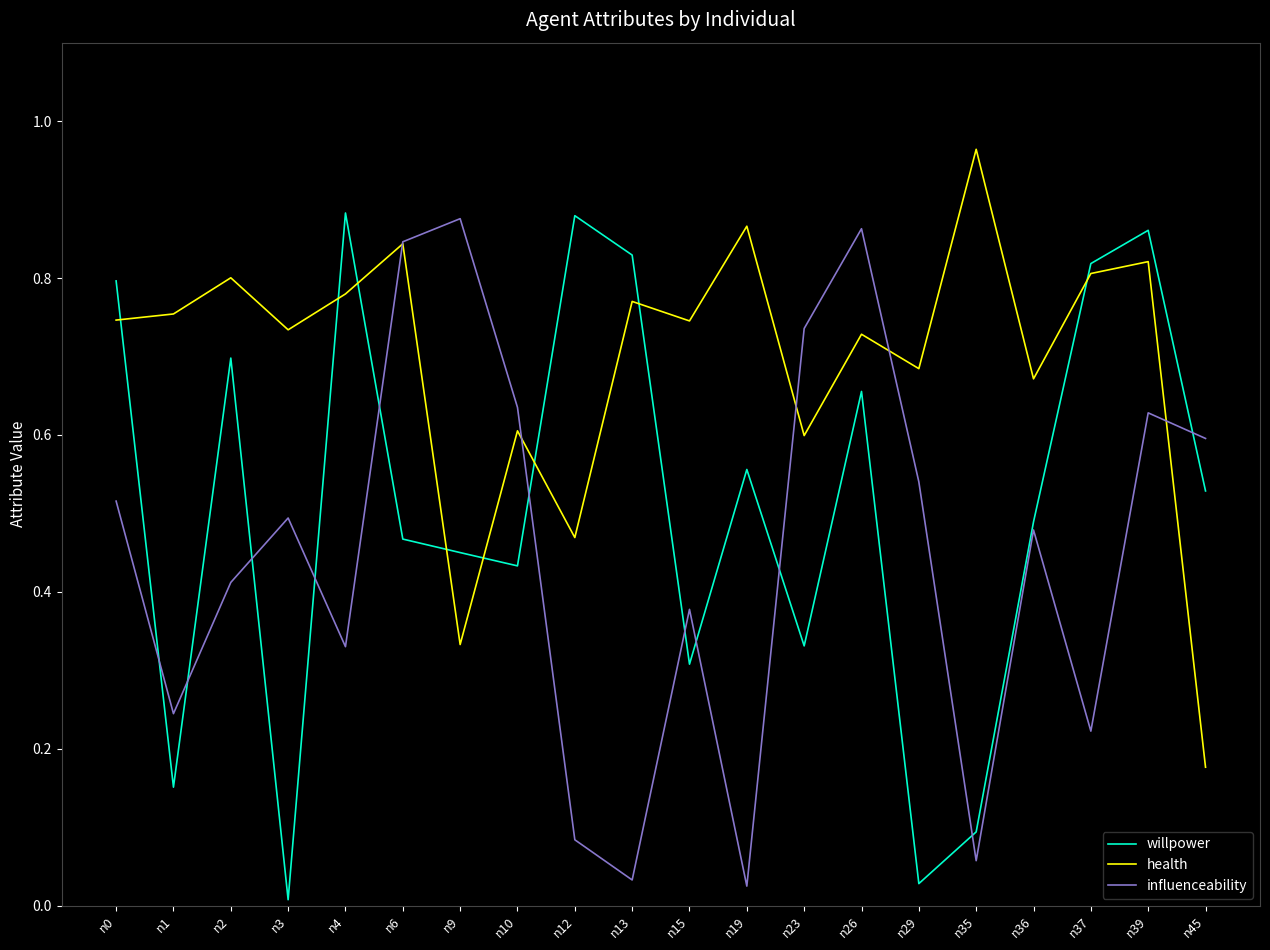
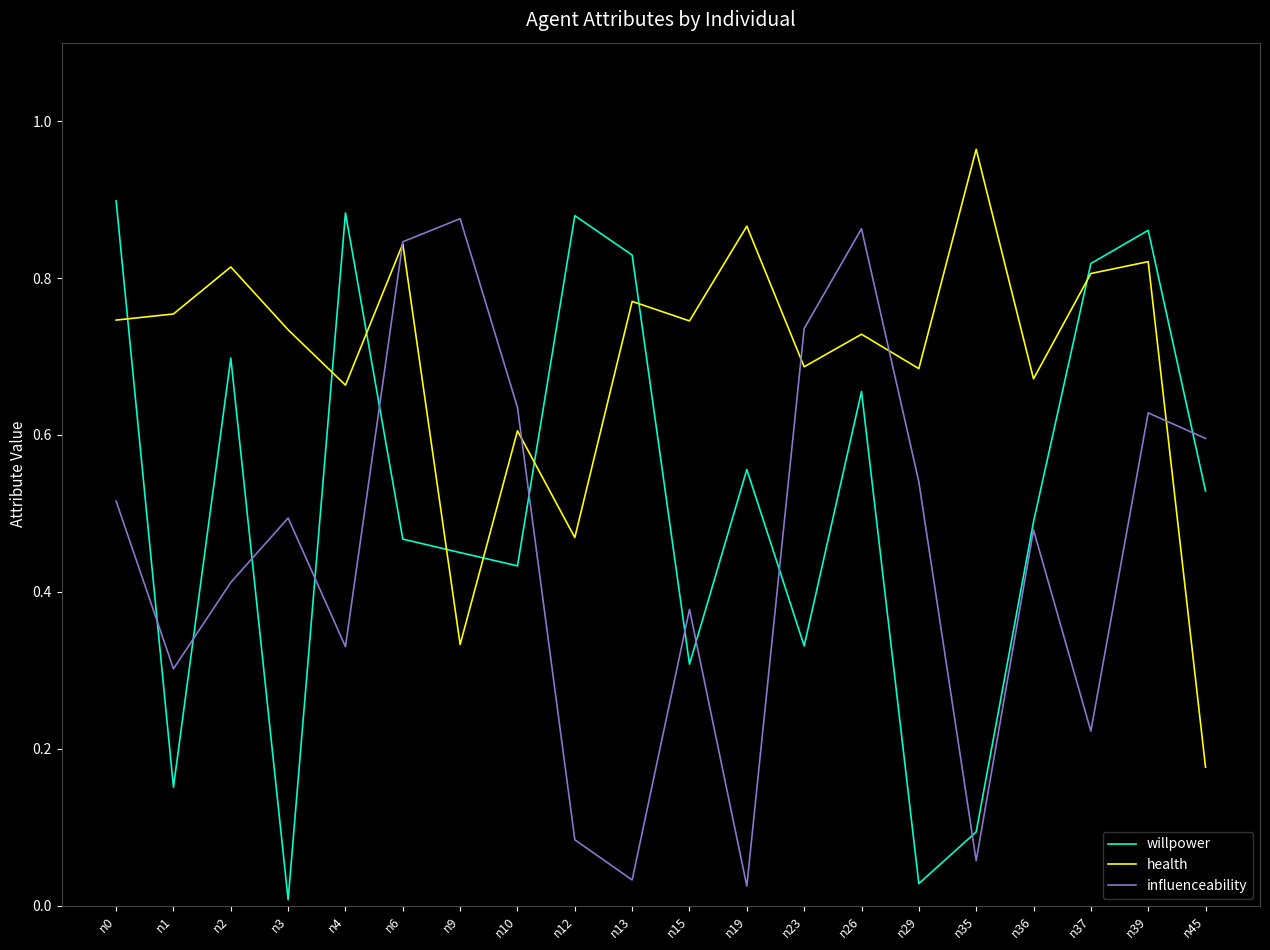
willpower, n0: 0.80 -> 0.90
influenceability, n1: 0.24 -> 0.30
health, n2: 0.80 -> 0.81
health, n4: 0.78 -> 0.66
health, n23: 0.60 -> 0.69
